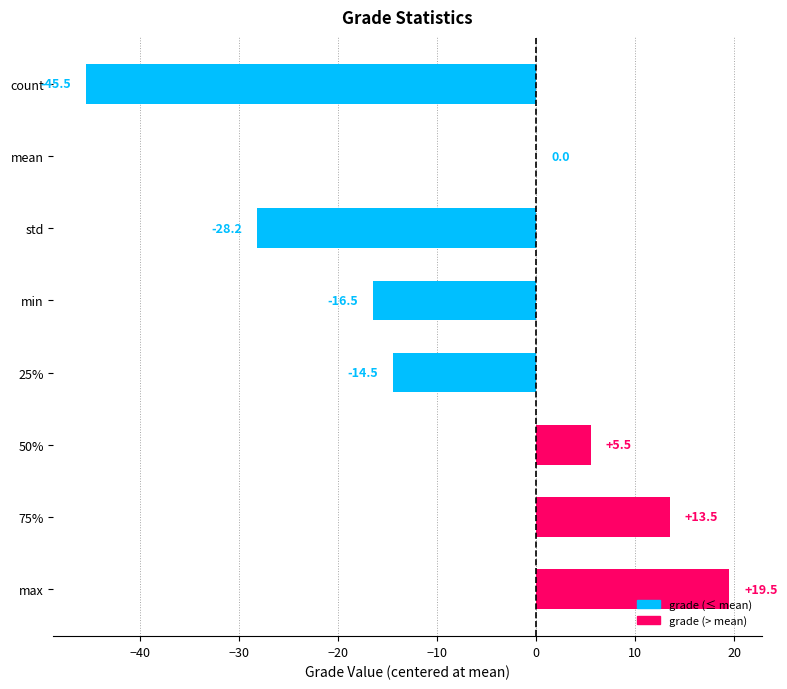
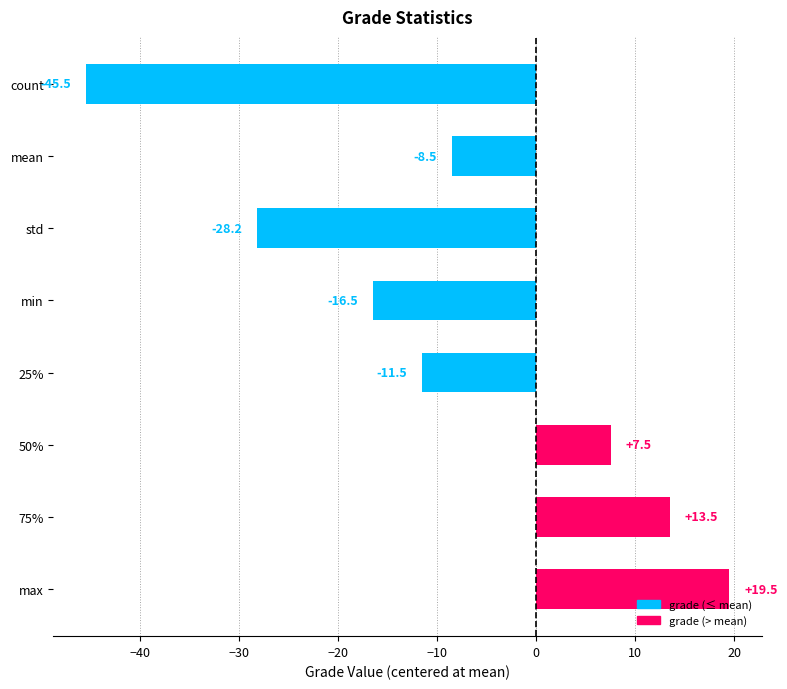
mean: 0.0 -> -8.5
25%: -14.5 -> -11.5
50%: +5.5 -> +7.5
